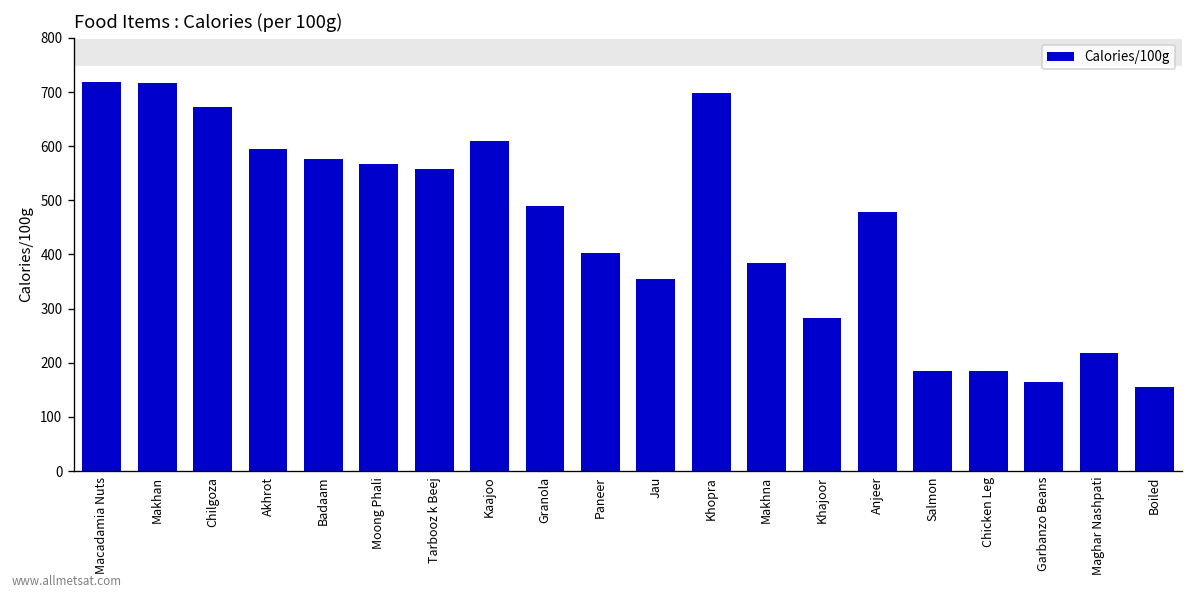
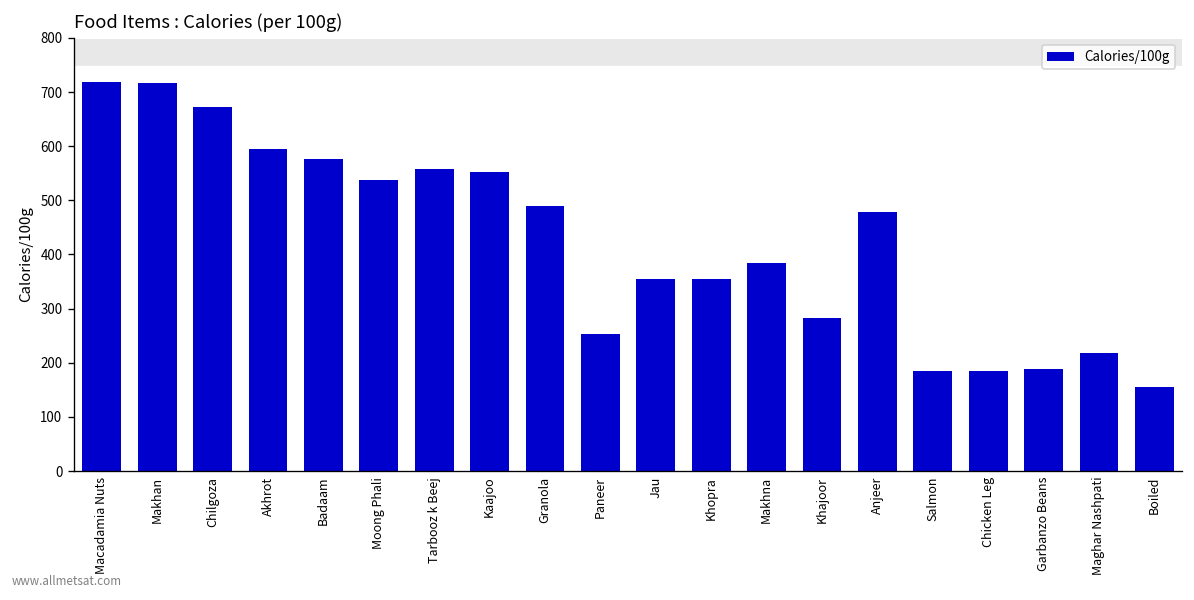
Moong Phali: 570 -> 540
Kaajoo: 610 -> 550
Paneer: 400 -> 250
Khopra: 700 -> 350
Garbanzo Beans: 160 -> 190
